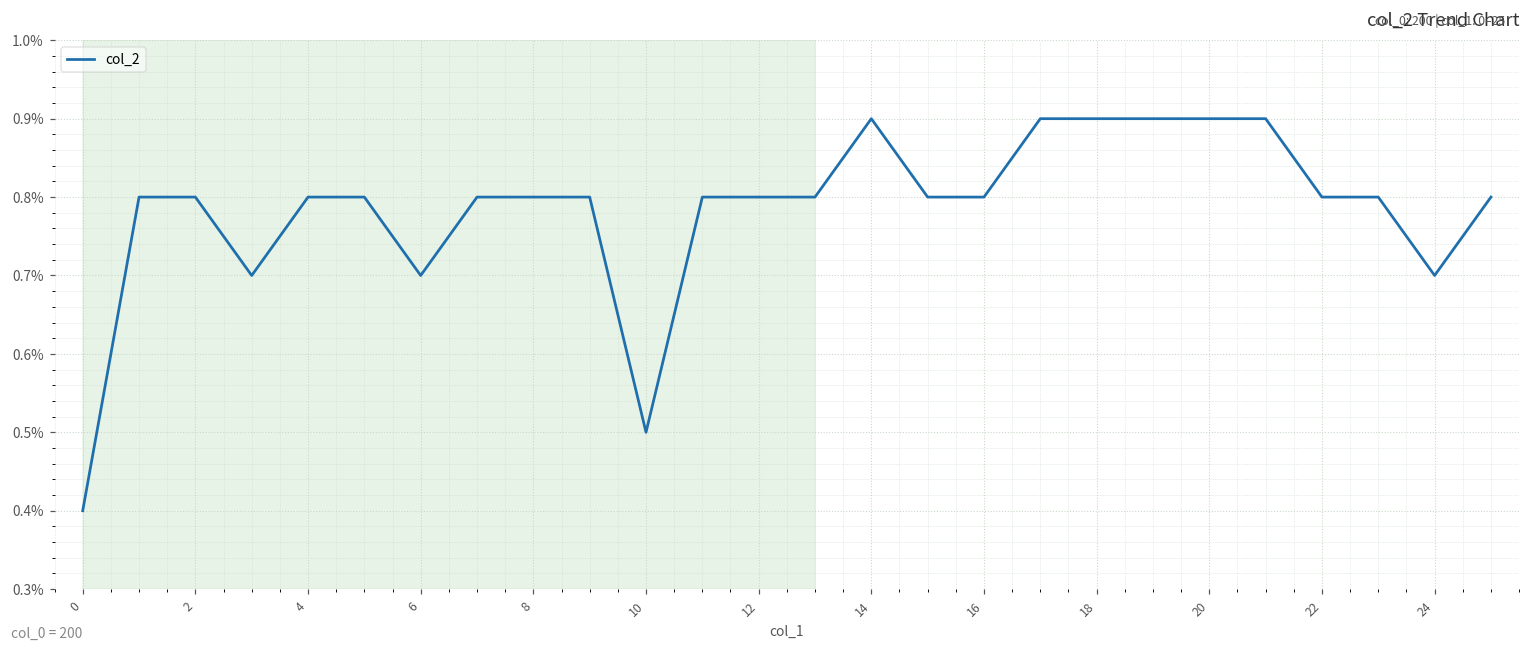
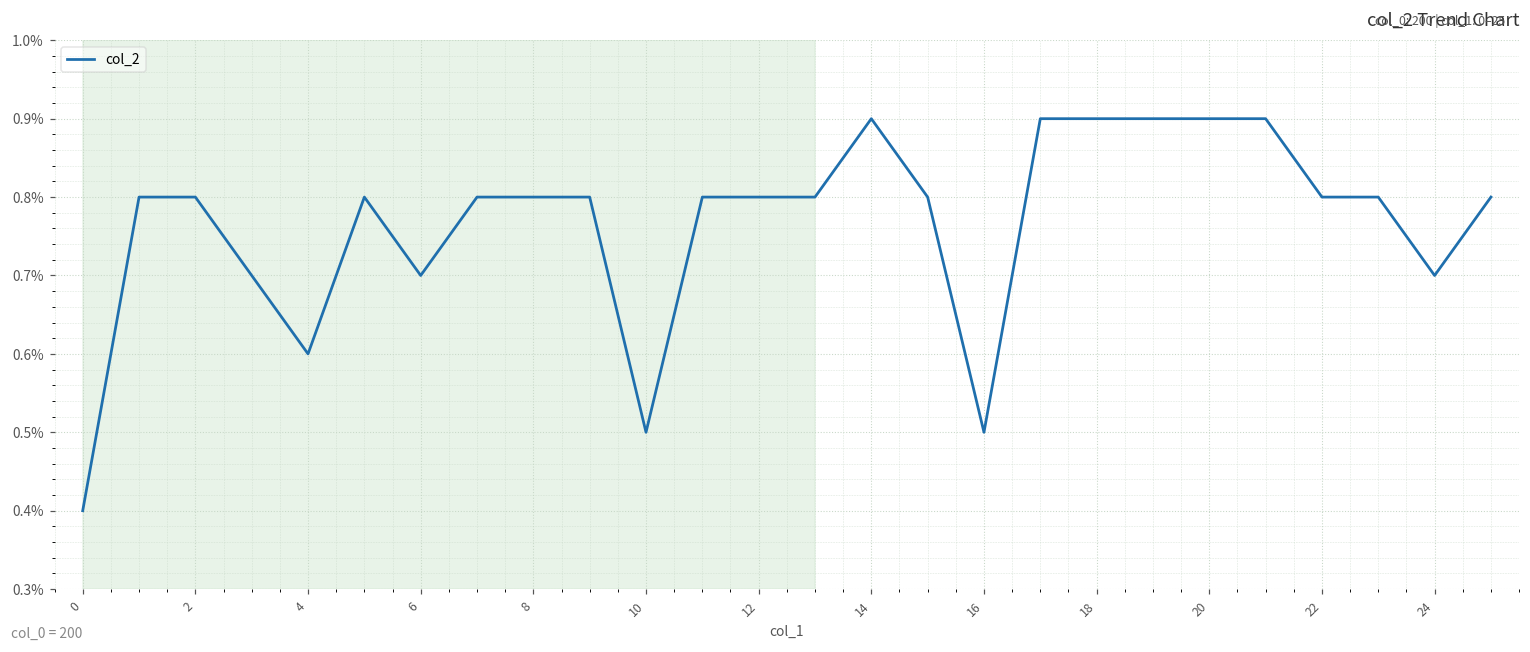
4: 0.80% -> 0.60%
16: 0.80% -> 0.50%
